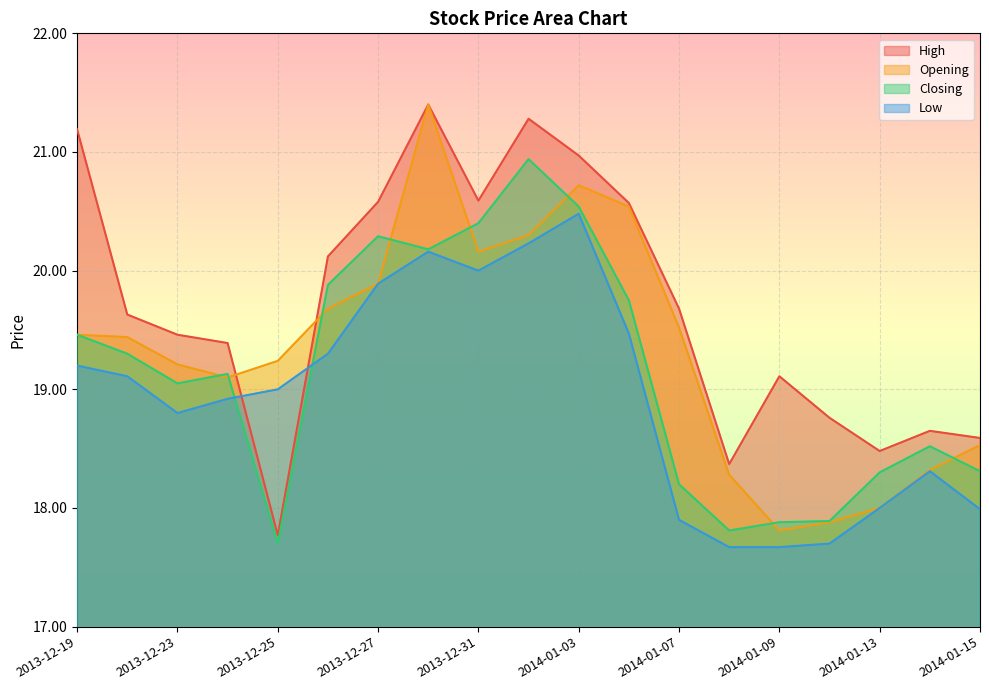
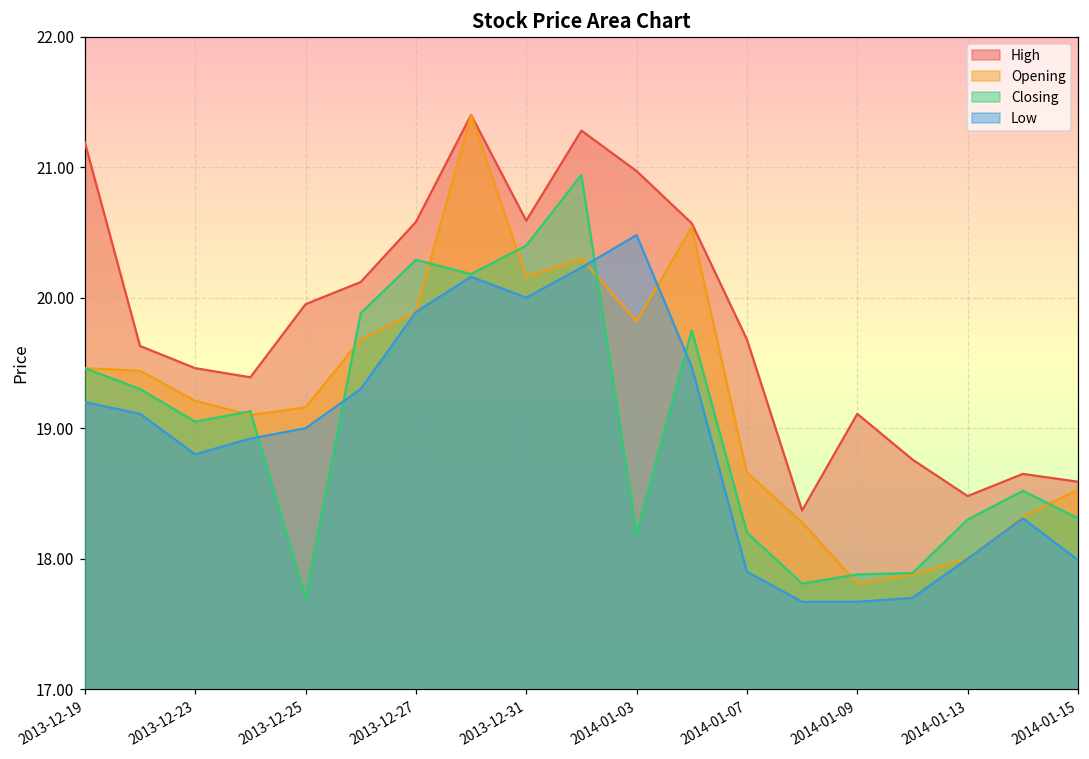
High, 2013-12-25: 17.77 -> 19.95
Opening, 2013-12-25: 19.24 -> 19.16
Opening, 2014-01-03: 20.72 -> 19.82
Closing, 2014-01-03: 20.54 -> 18.19
Opening, 2014-01-07: 19.52 -> 18.66
